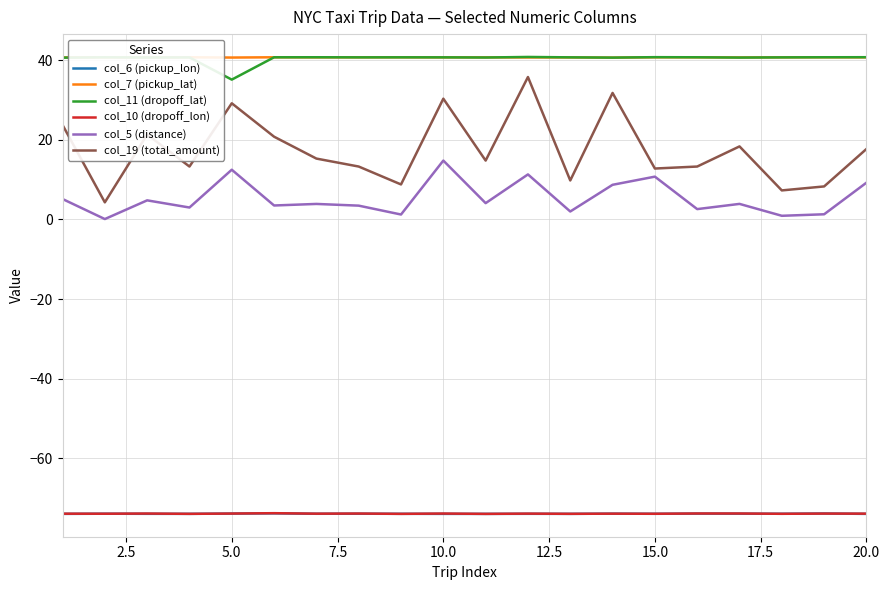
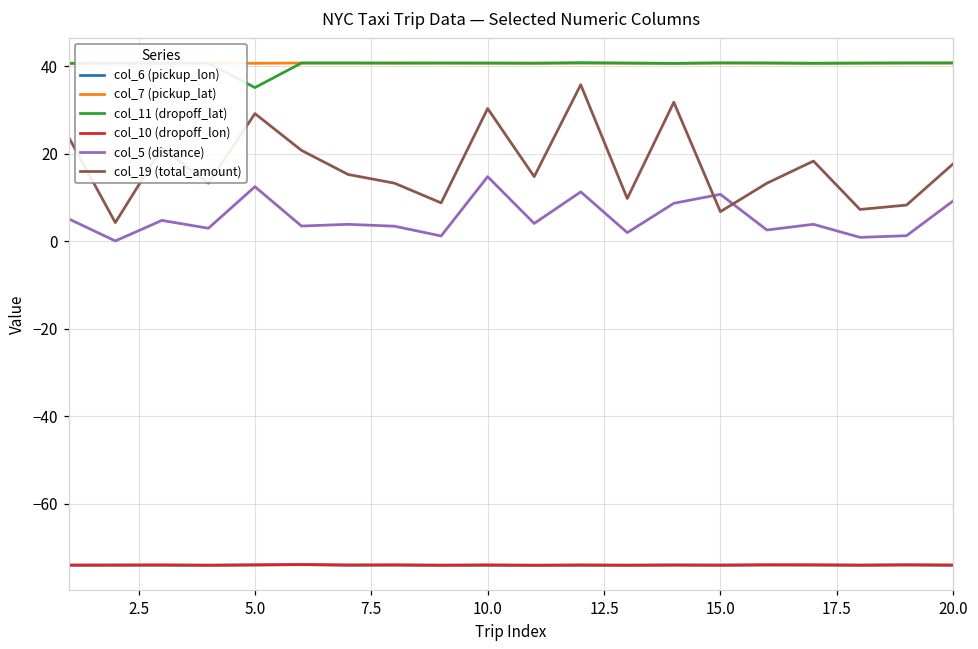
col_19 (total_amount), 15.0: 13 -> 7
